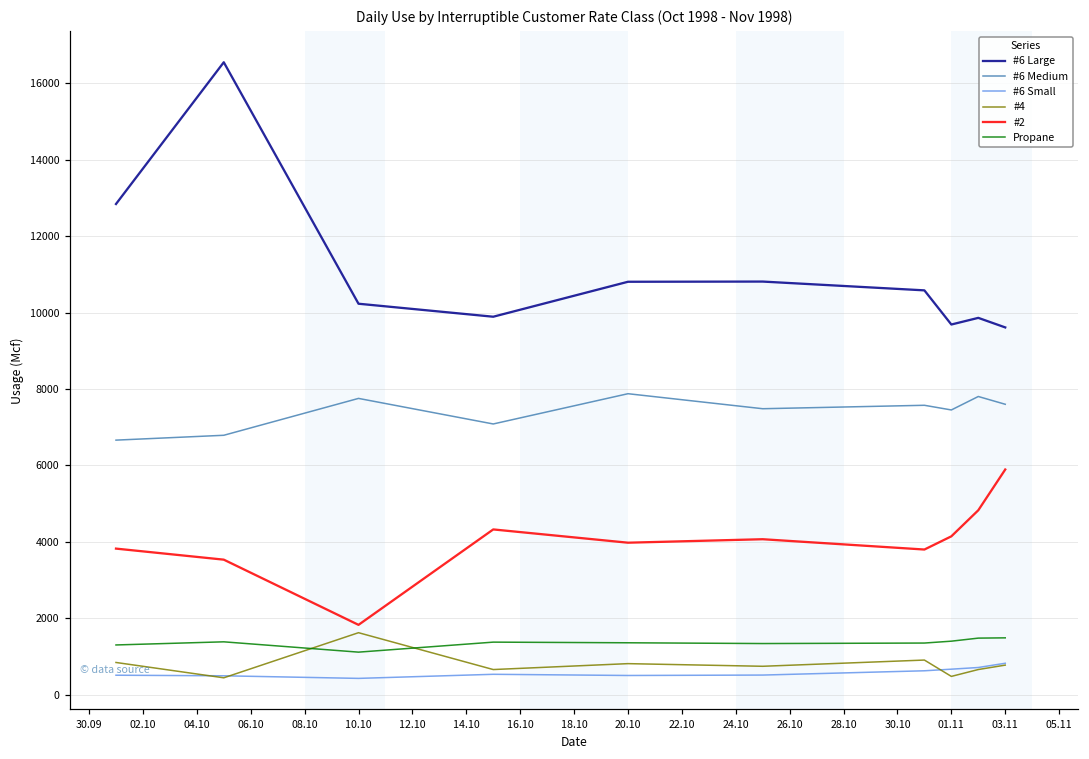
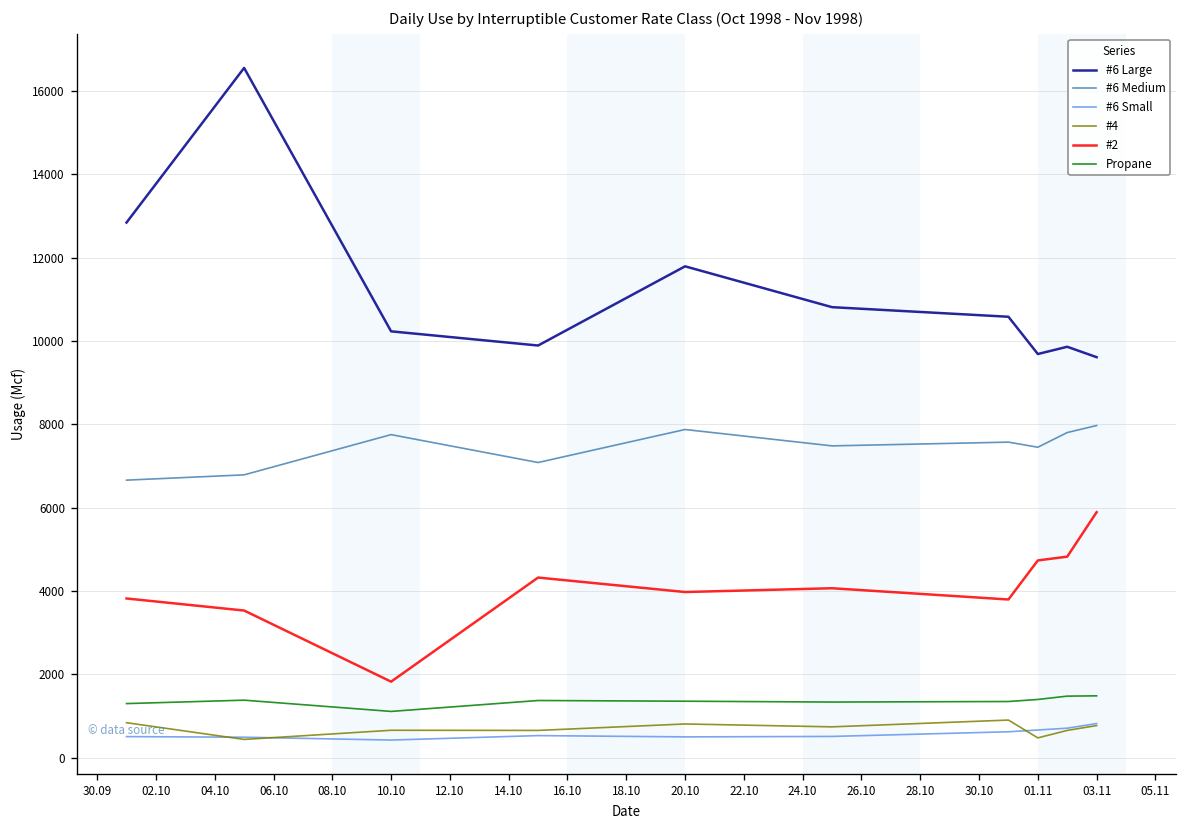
#4, 10.10: 1600 -> 700
#6 Large, 20.10: 10800 -> 11800
#2, 01.11: 4100 -> 4700
#6 Medium, 03.11: 7600 -> 8000
